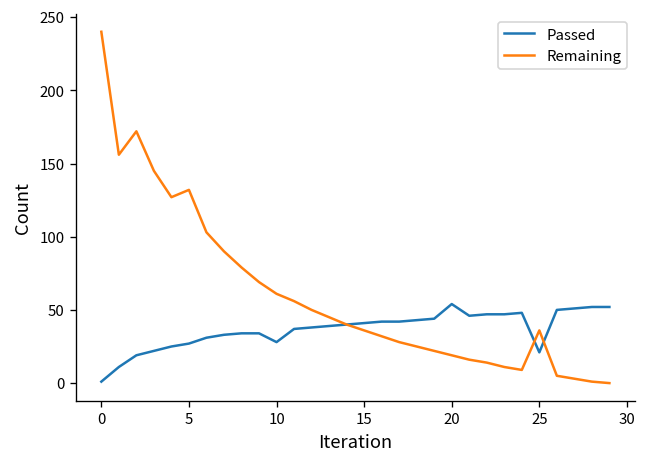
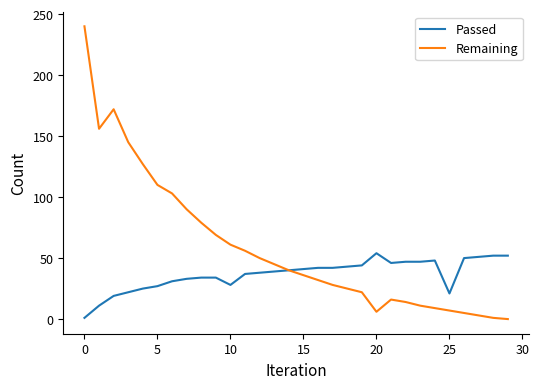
Remaining, 5: 132 -> 110
Remaining, 20: 19 -> 6
Remaining, 25: 36 -> 7
